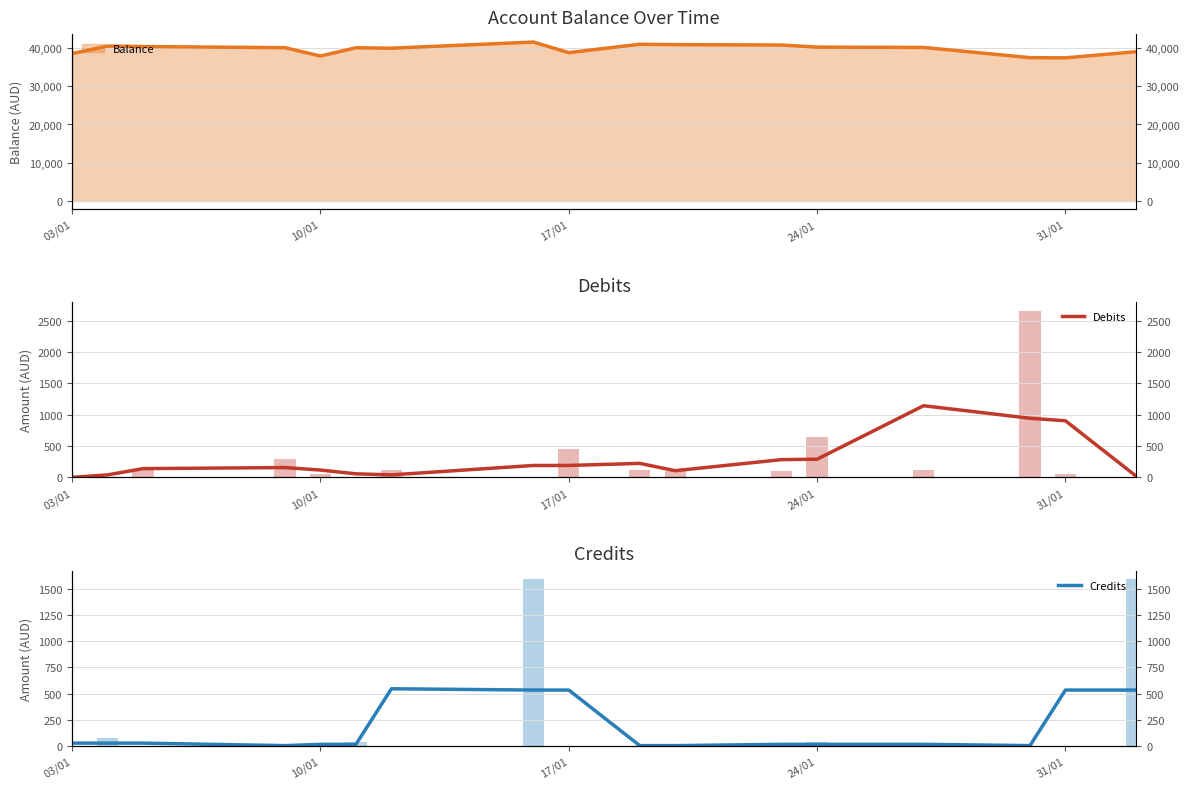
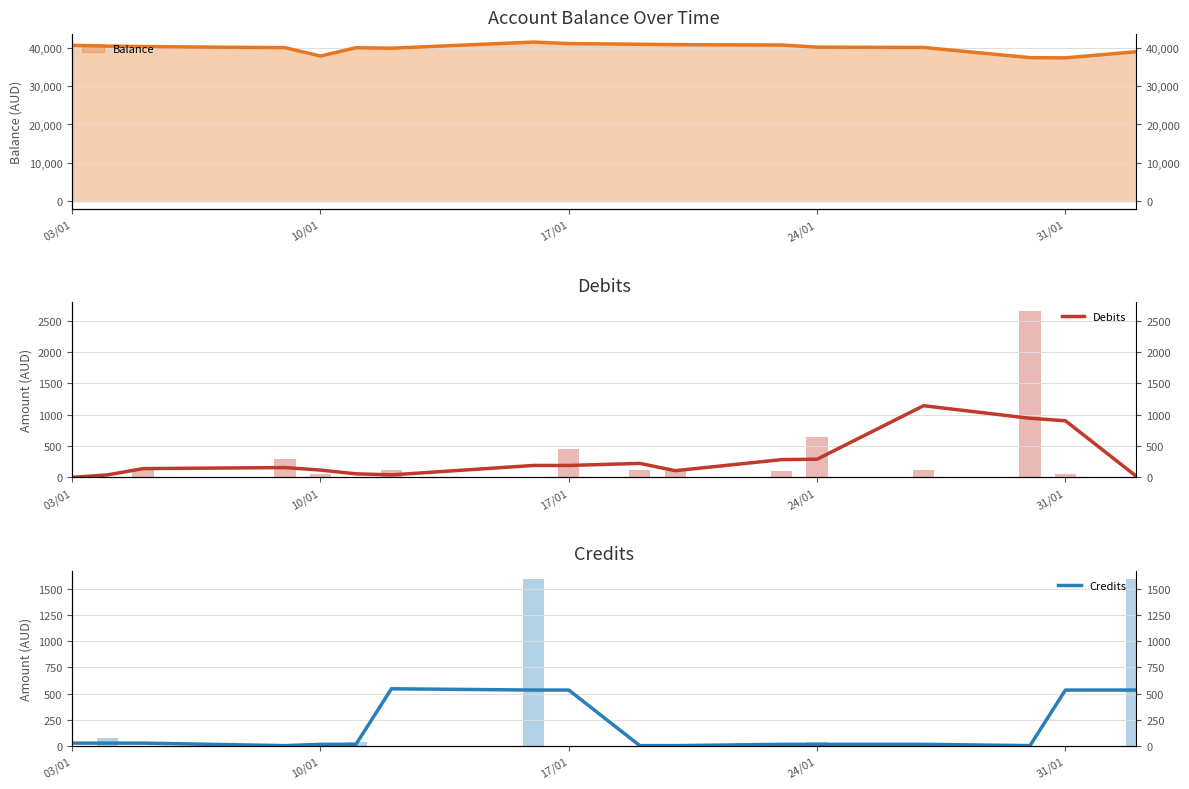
Account Balance Over Time, 03/01: 38,000 -> 41,000
Account Balance Over Time, 17/01: 39,000 -> 41,000
